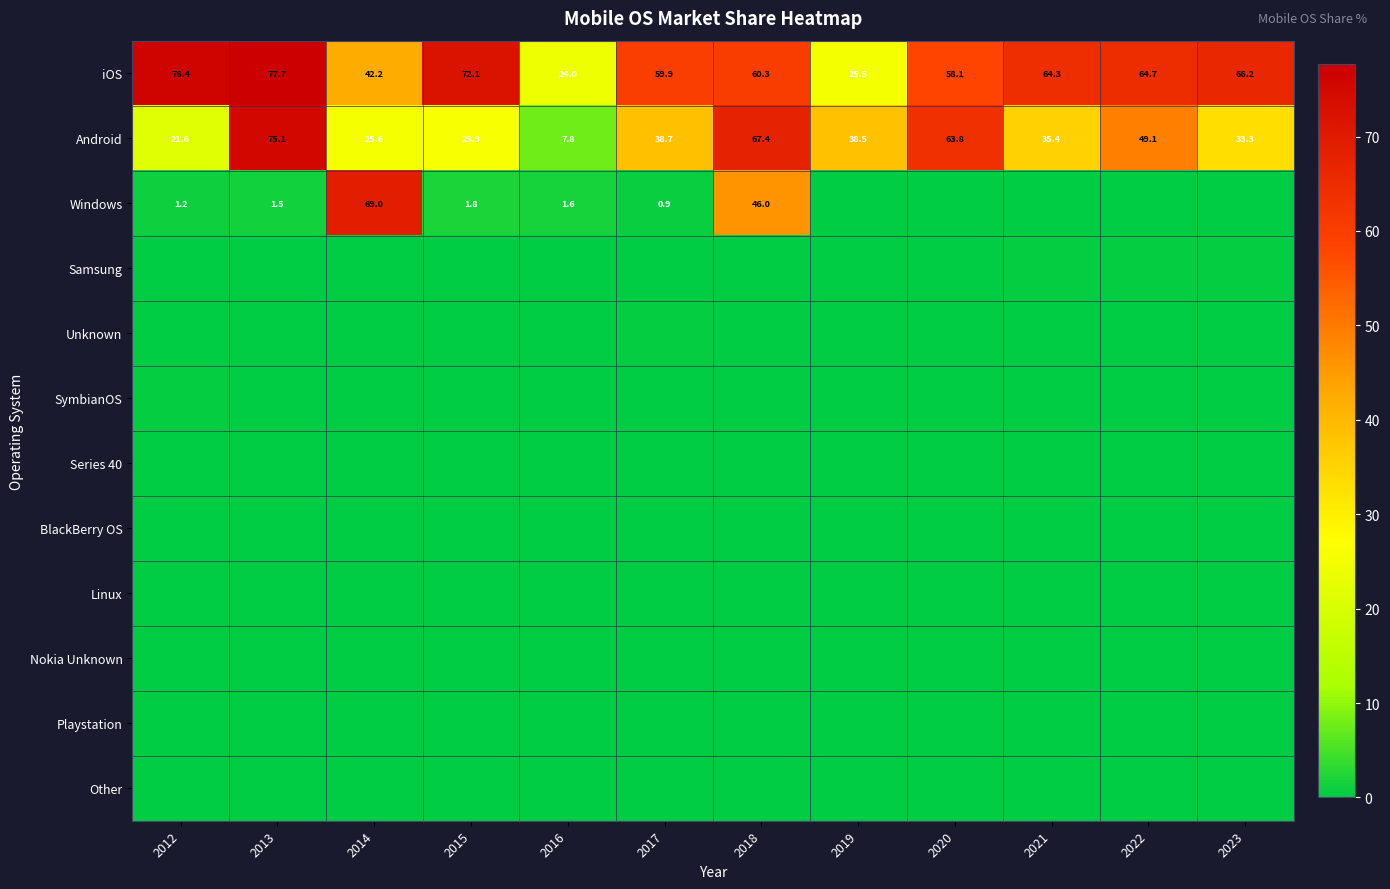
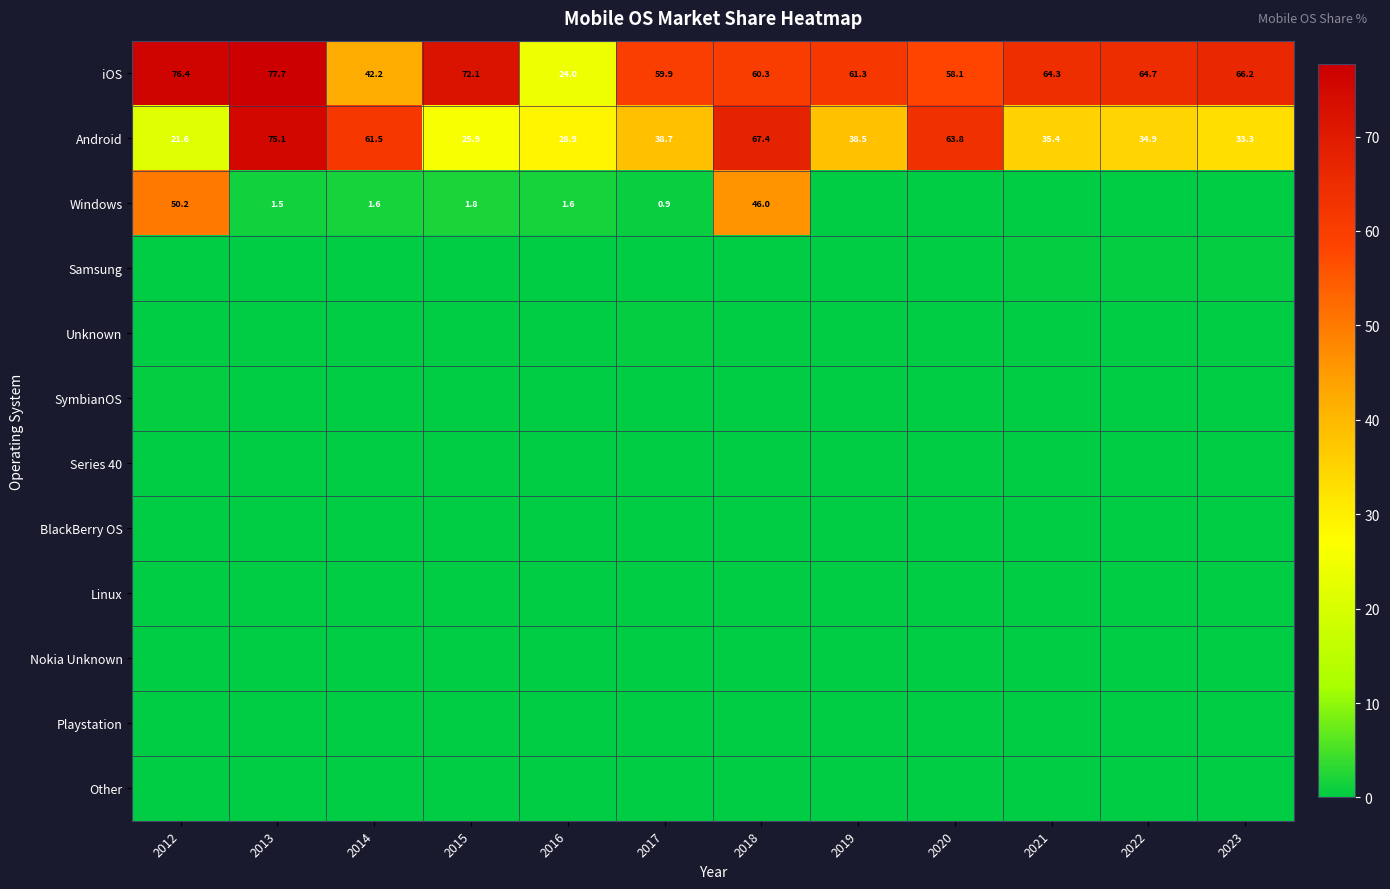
iOS, 2019: 25.5 -> 61.3
Android, 2014: 25.6 -> 61.5
Android, 2016: 7.8 -> 28.9
Android, 2022: 49.1 -> 34.9
Windows, 2012: 1.2 -> 50.2
Windows, 2014: 69.0 -> 1.6
